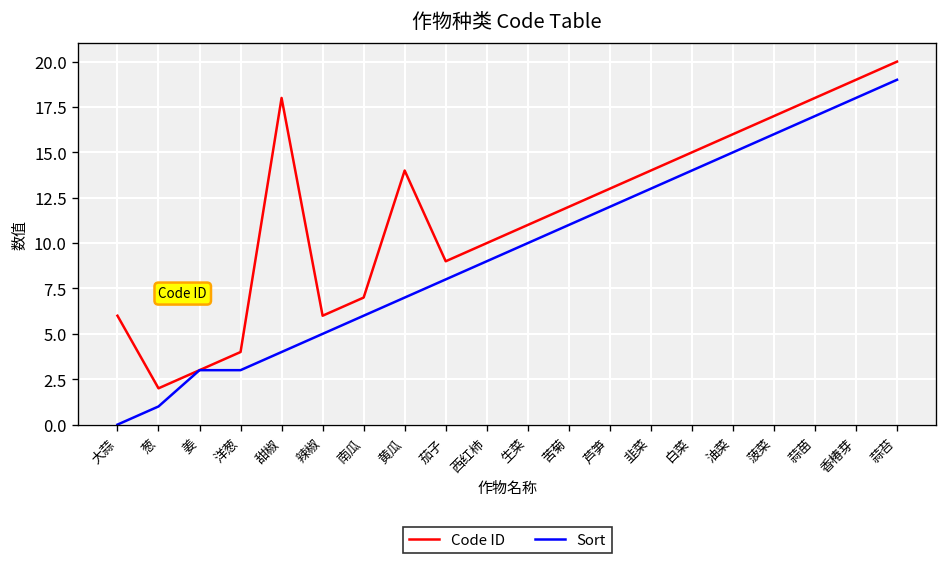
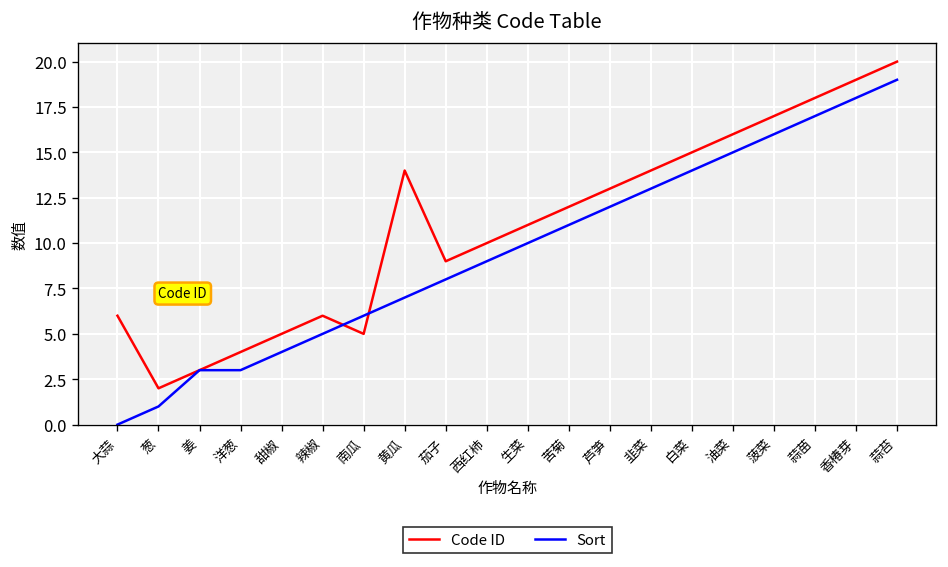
Code ID, 甜椒: 18 -> 5
Code ID, 南瓜: 7 -> 5
